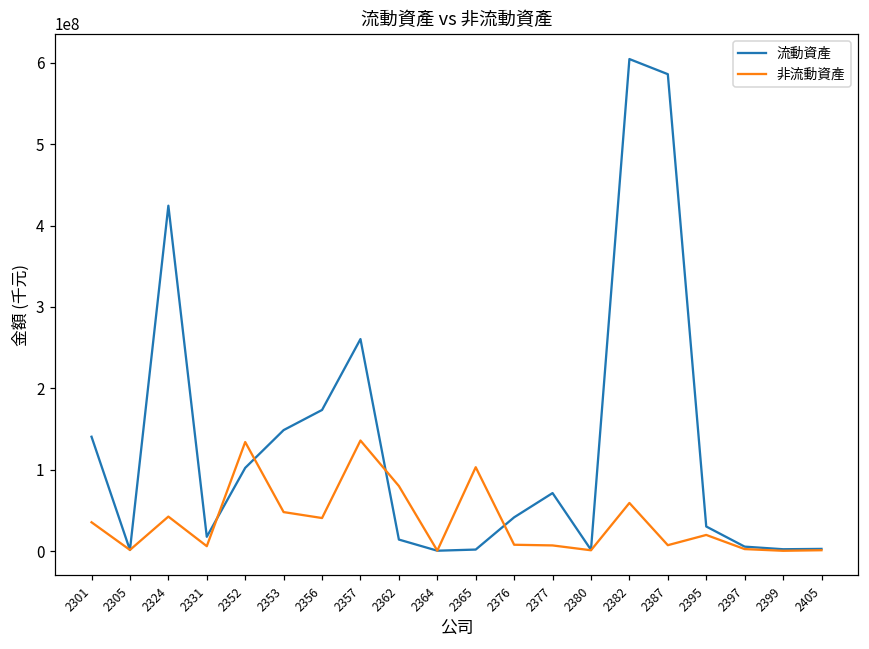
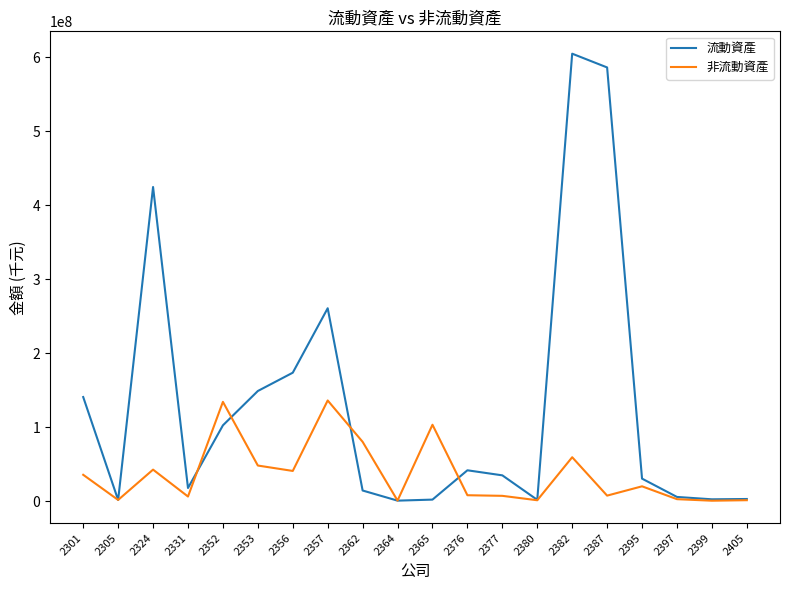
流動資產, 2377: 70000000 -> 30000000
